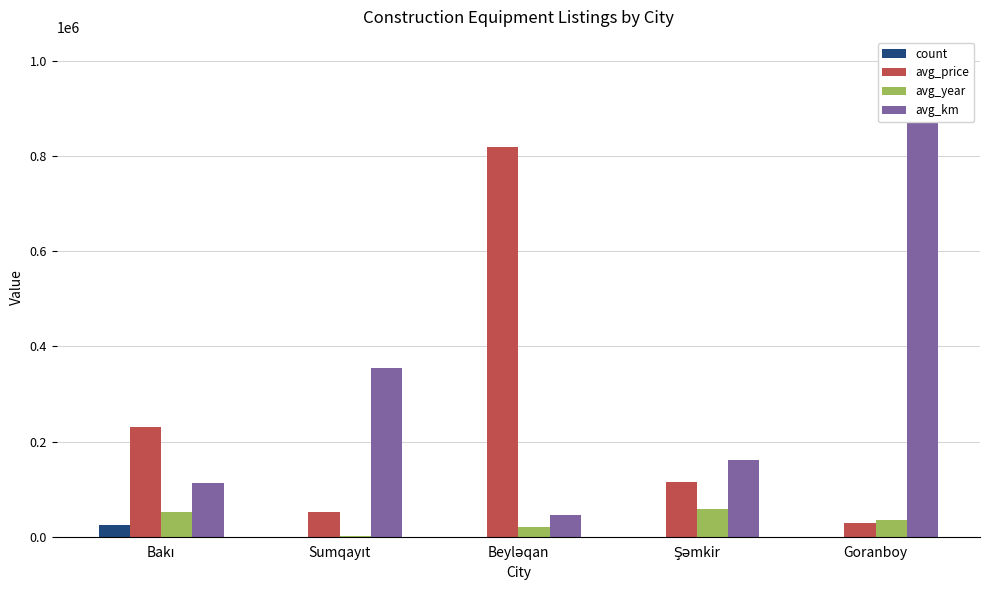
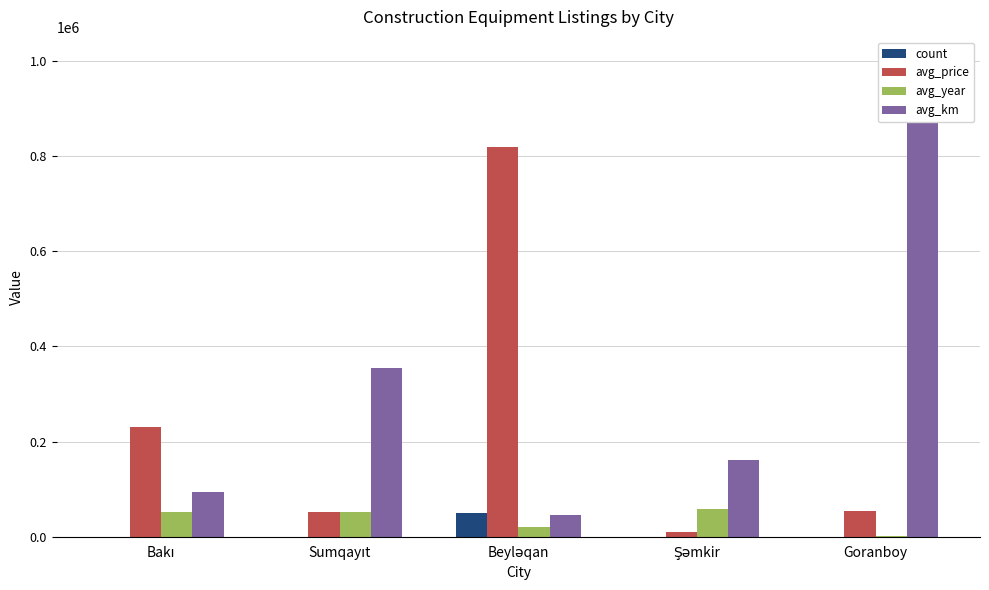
count, Bakı: 20000 -> 0
avg_km, Bakı: 110000 -> 90000
avg_year, Sumqayıt: 0 -> 50000
count, Beyləqan: 0 -> 50000
avg_price, Şəmkir: 110000 -> 10000
avg_price, Goranboy: 30000 -> 60000
avg_year, Goranboy: 30000 -> 0
